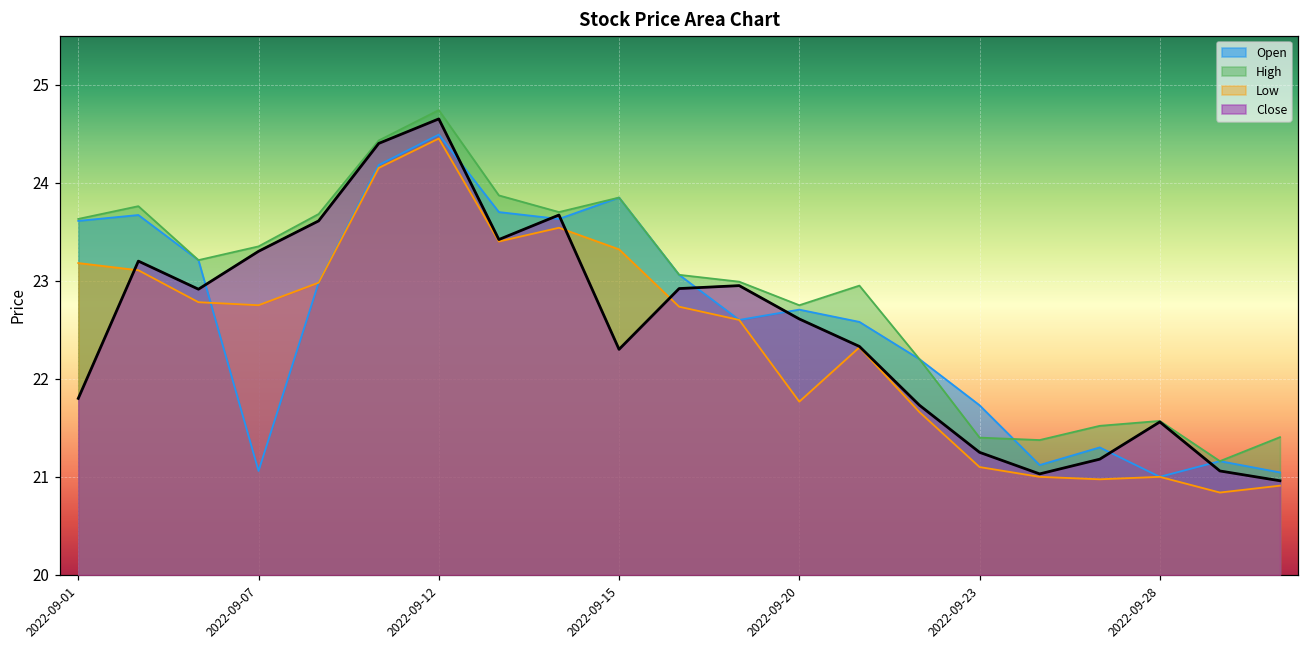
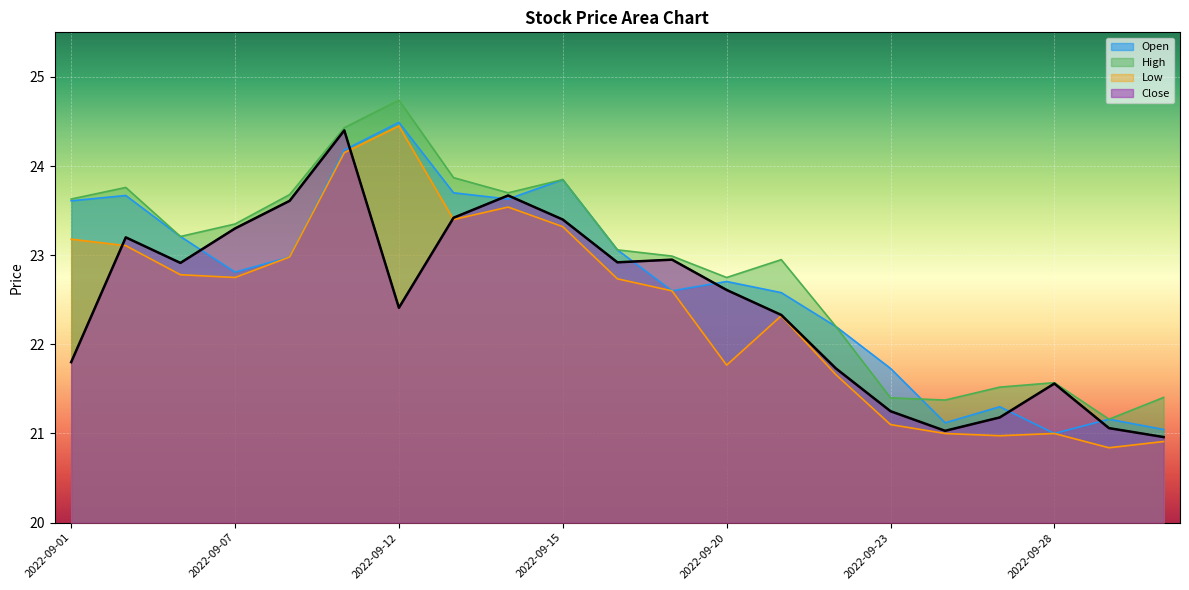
Open, 2022-09-07: 21.1 -> 22.8
Close, 2022-09-12: 24.7 -> 22.4
Close, 2022-09-15: 22.3 -> 23.4
